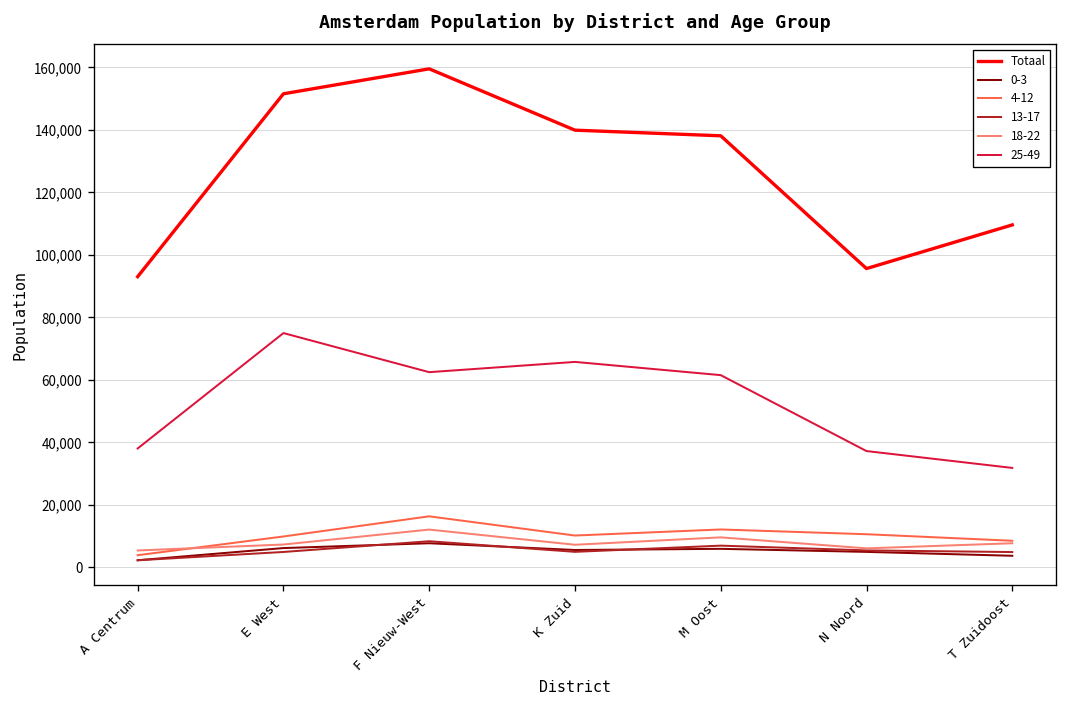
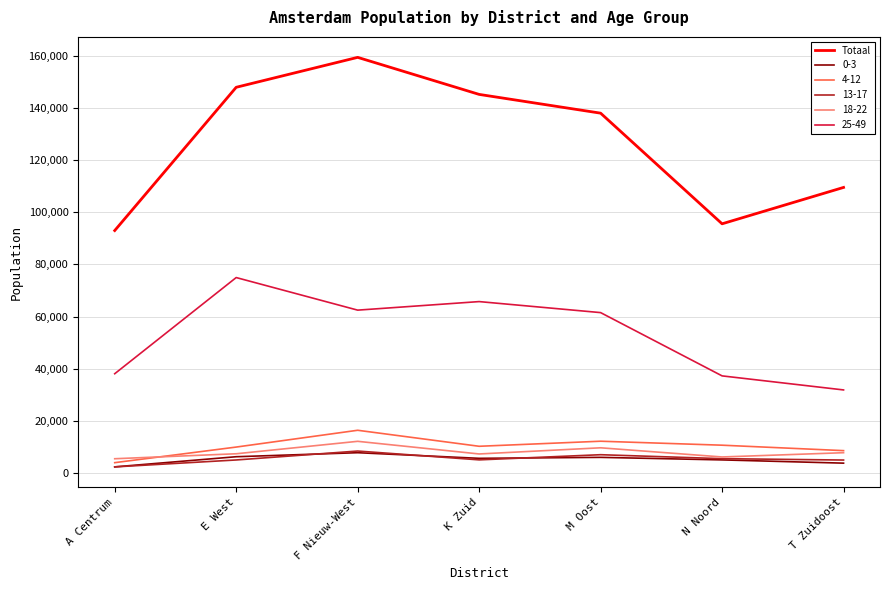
Totaal, E West: 152,000 -> 148,000
Totaal, K Zuid: 140,000 -> 145,000
